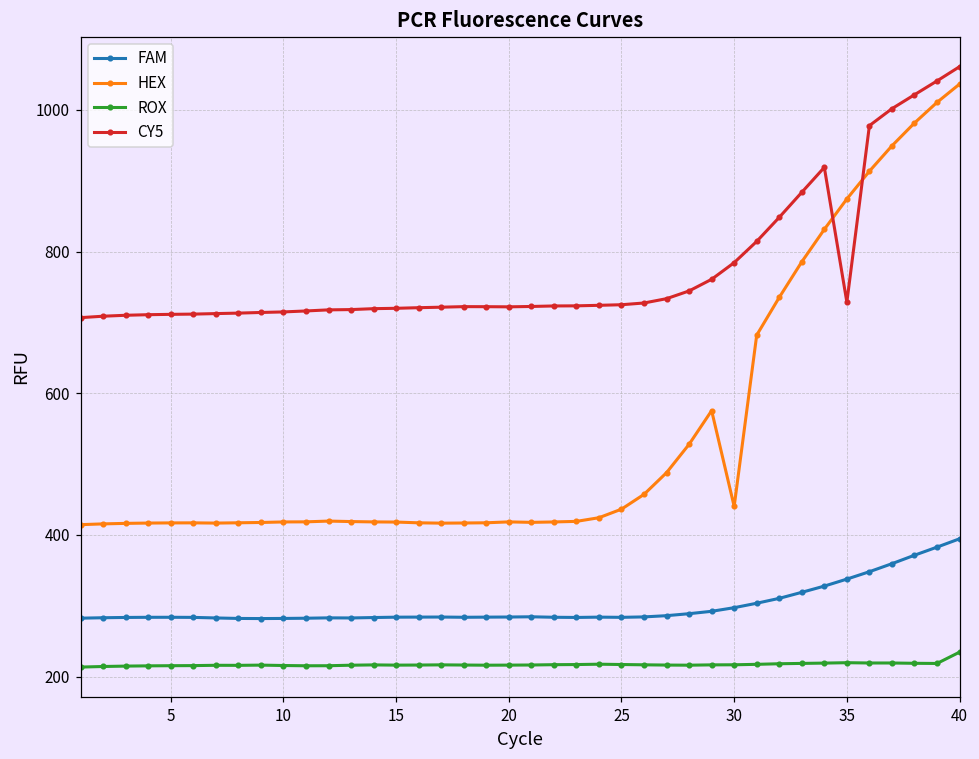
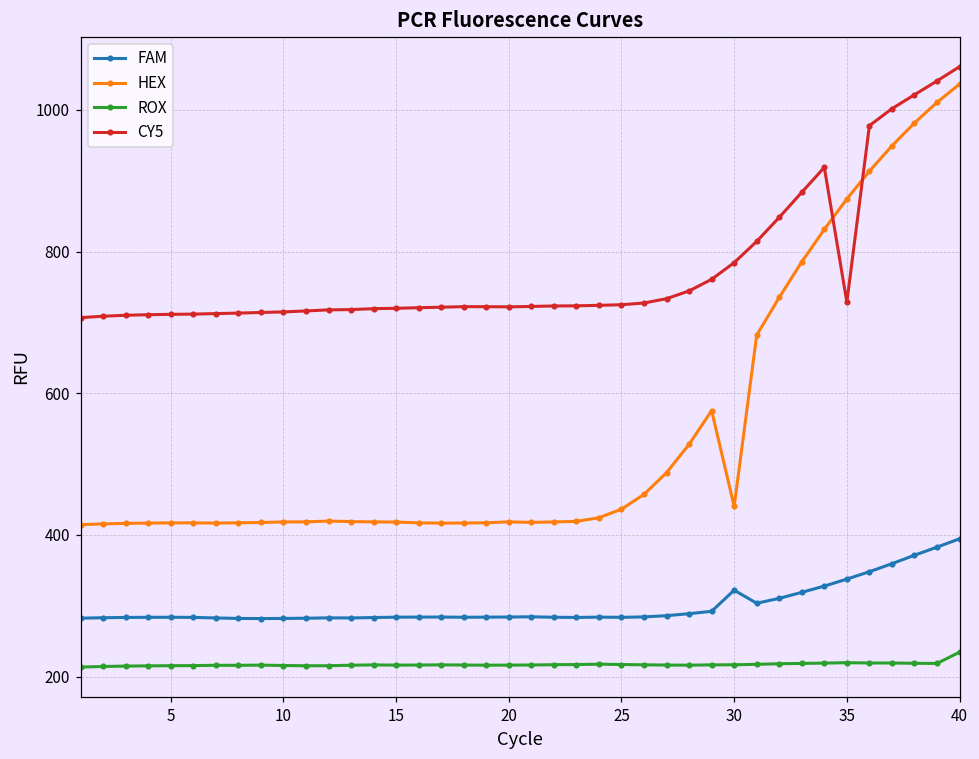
FAM, 30: 300 -> 320
